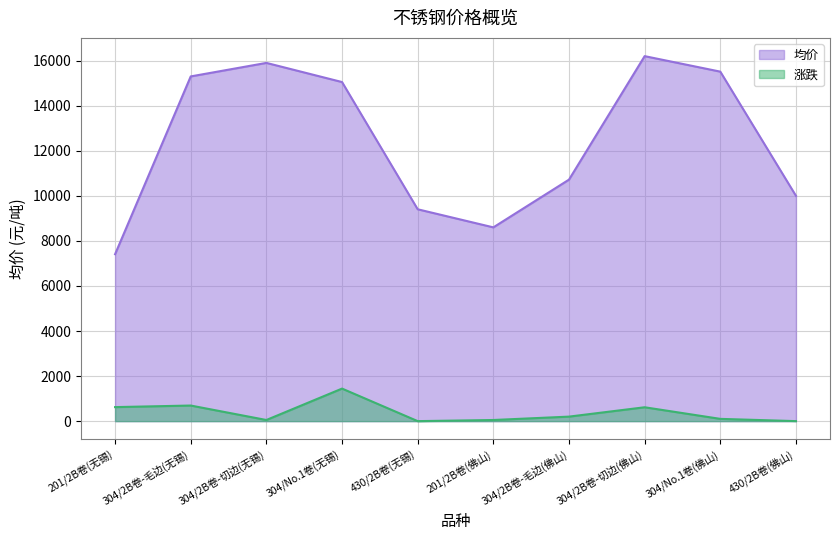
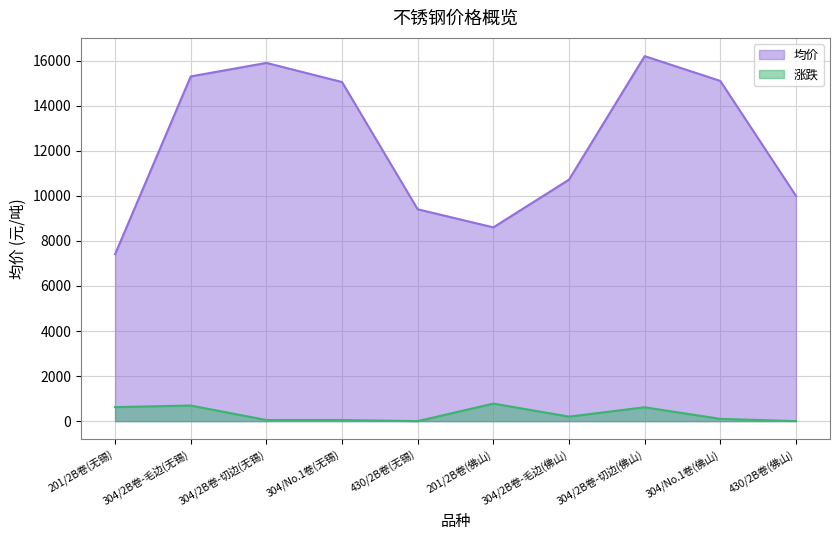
涨跌, 304/No.1卷(无锡): 1400 -> 100
涨跌, 201/2B卷(佛山): 100 -> 800
均价, 304/No.1卷(佛山): 15500 -> 15100
